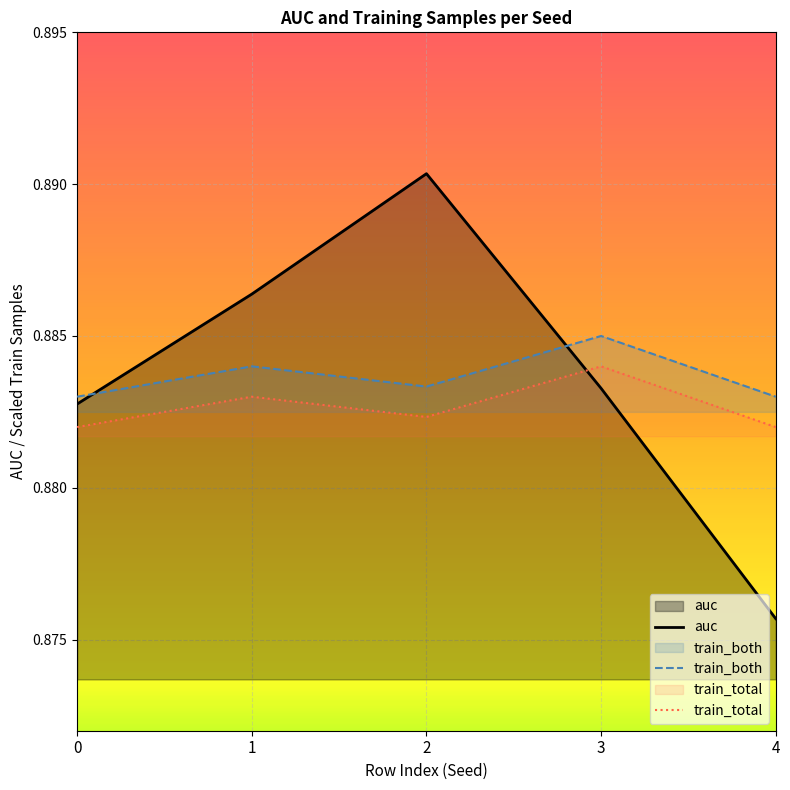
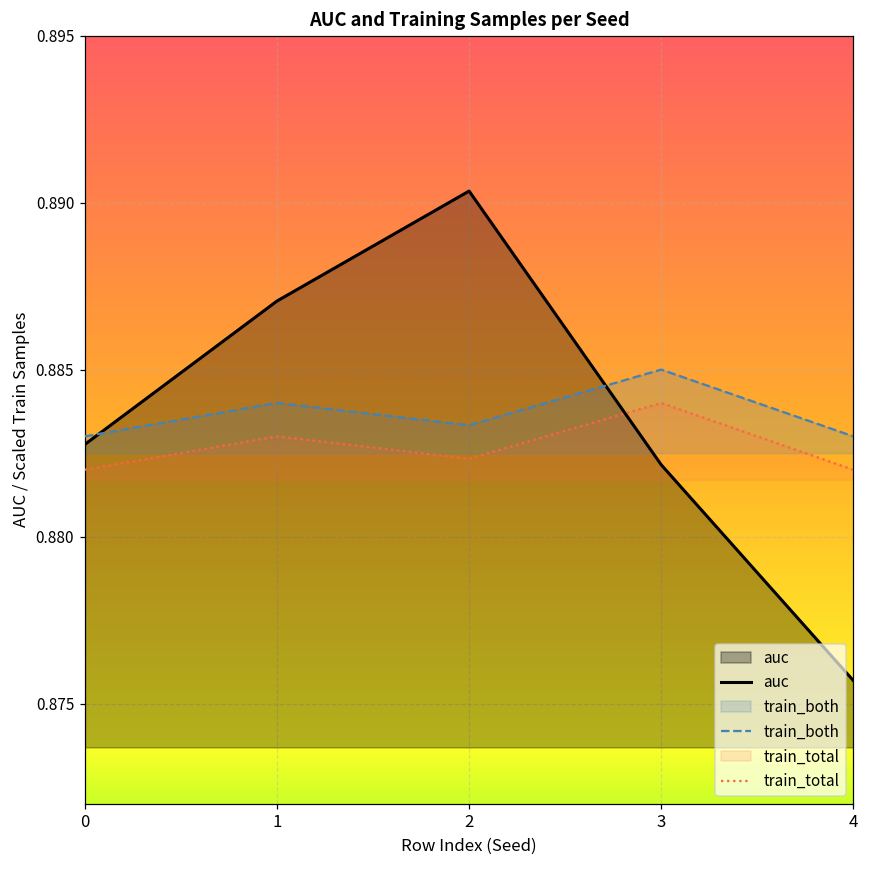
auc, 1: 0.8864 -> 0.8871
auc, 3: 0.8833 -> 0.8821
